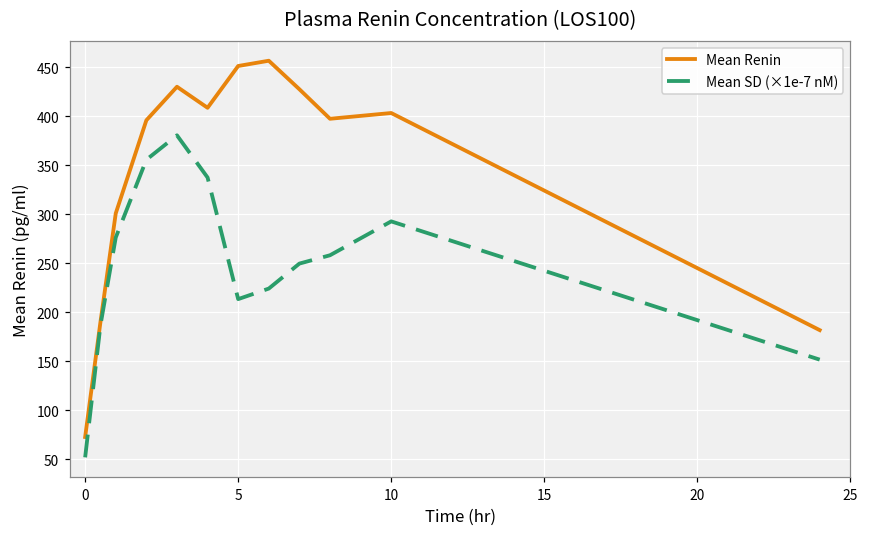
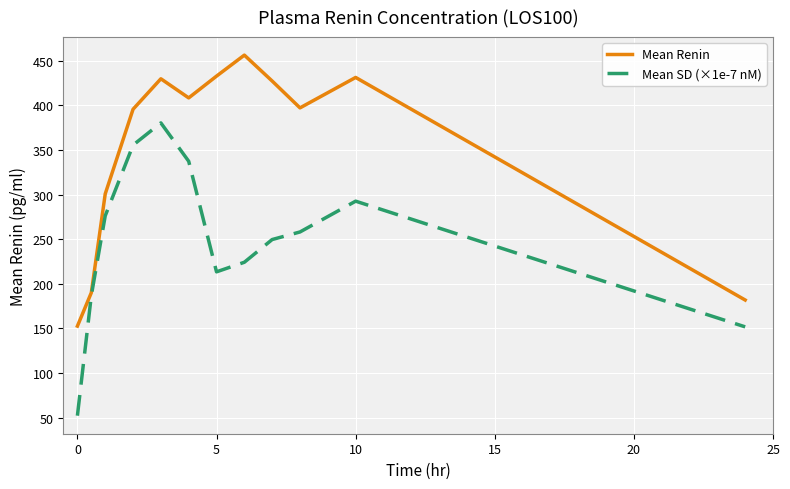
Mean Renin, 0: 70 -> 150
Mean Renin, 5: 450 -> 430
Mean Renin, 10: 400 -> 430
